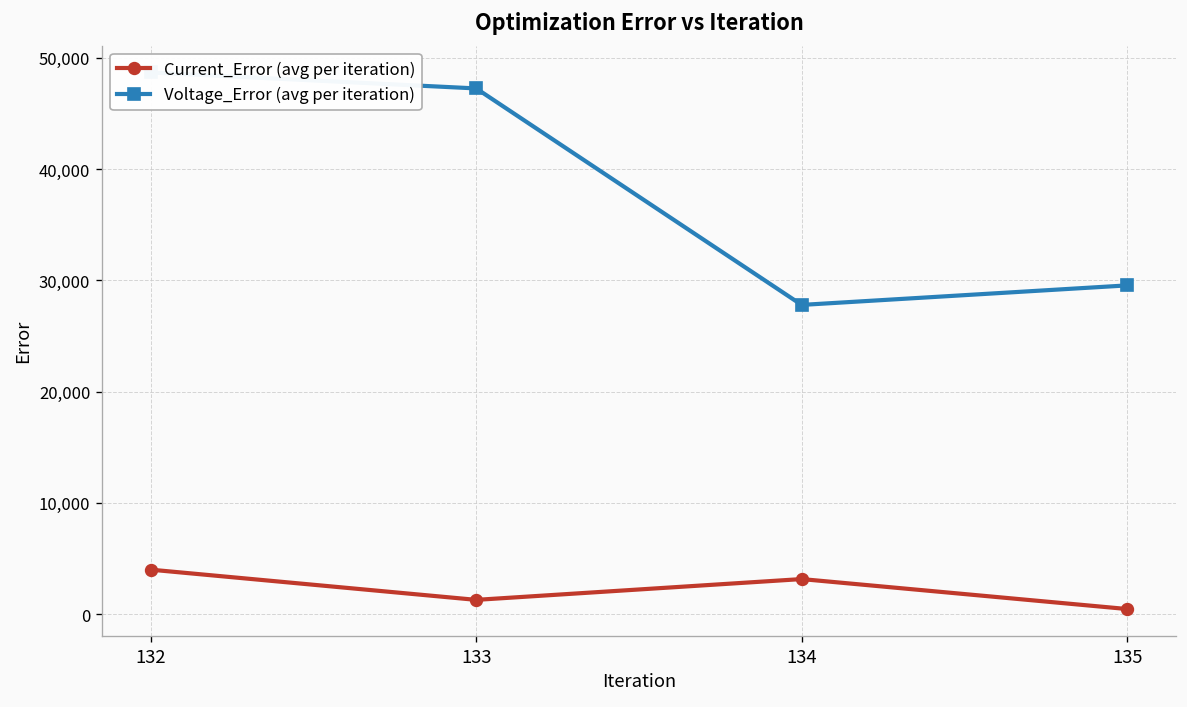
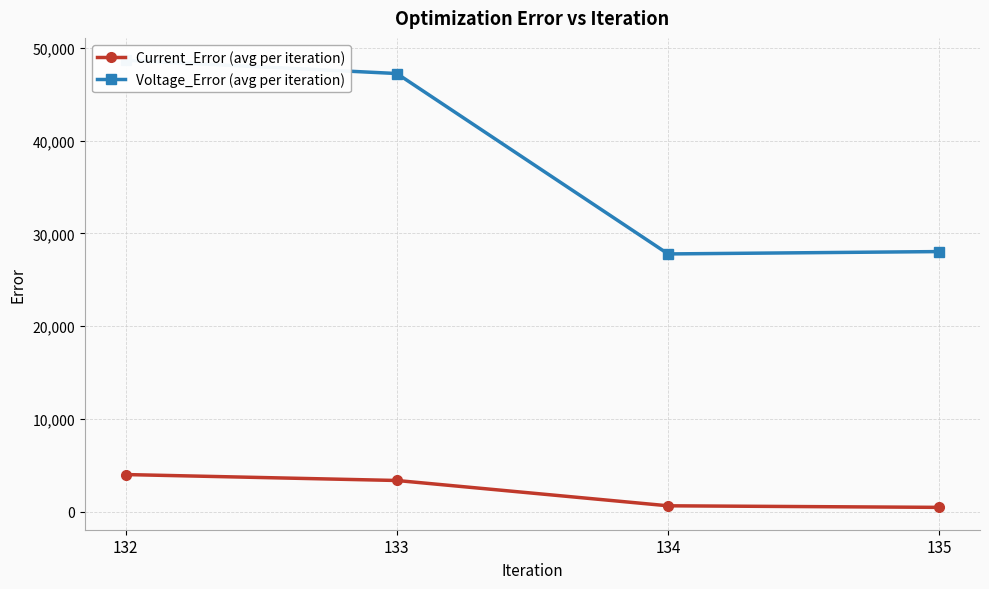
Current_Error (avg per iteration), 133: 1,000 -> 3,000
Current_Error (avg per iteration), 134: 3,000 -> 1,000
Voltage_Error (avg per iteration), 135: 30,000 -> 28,000
